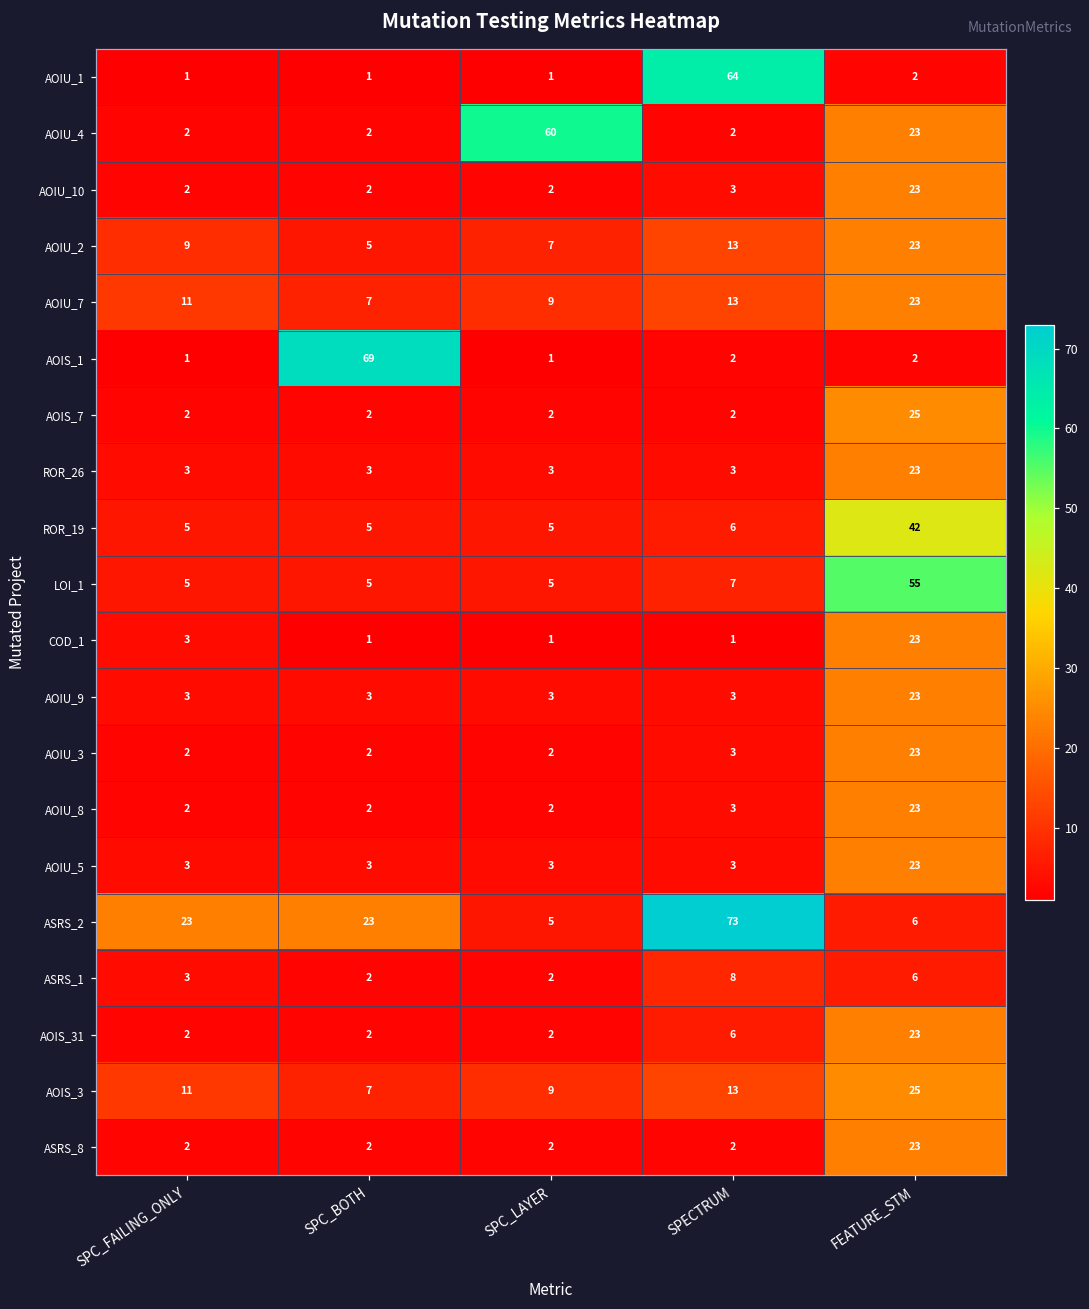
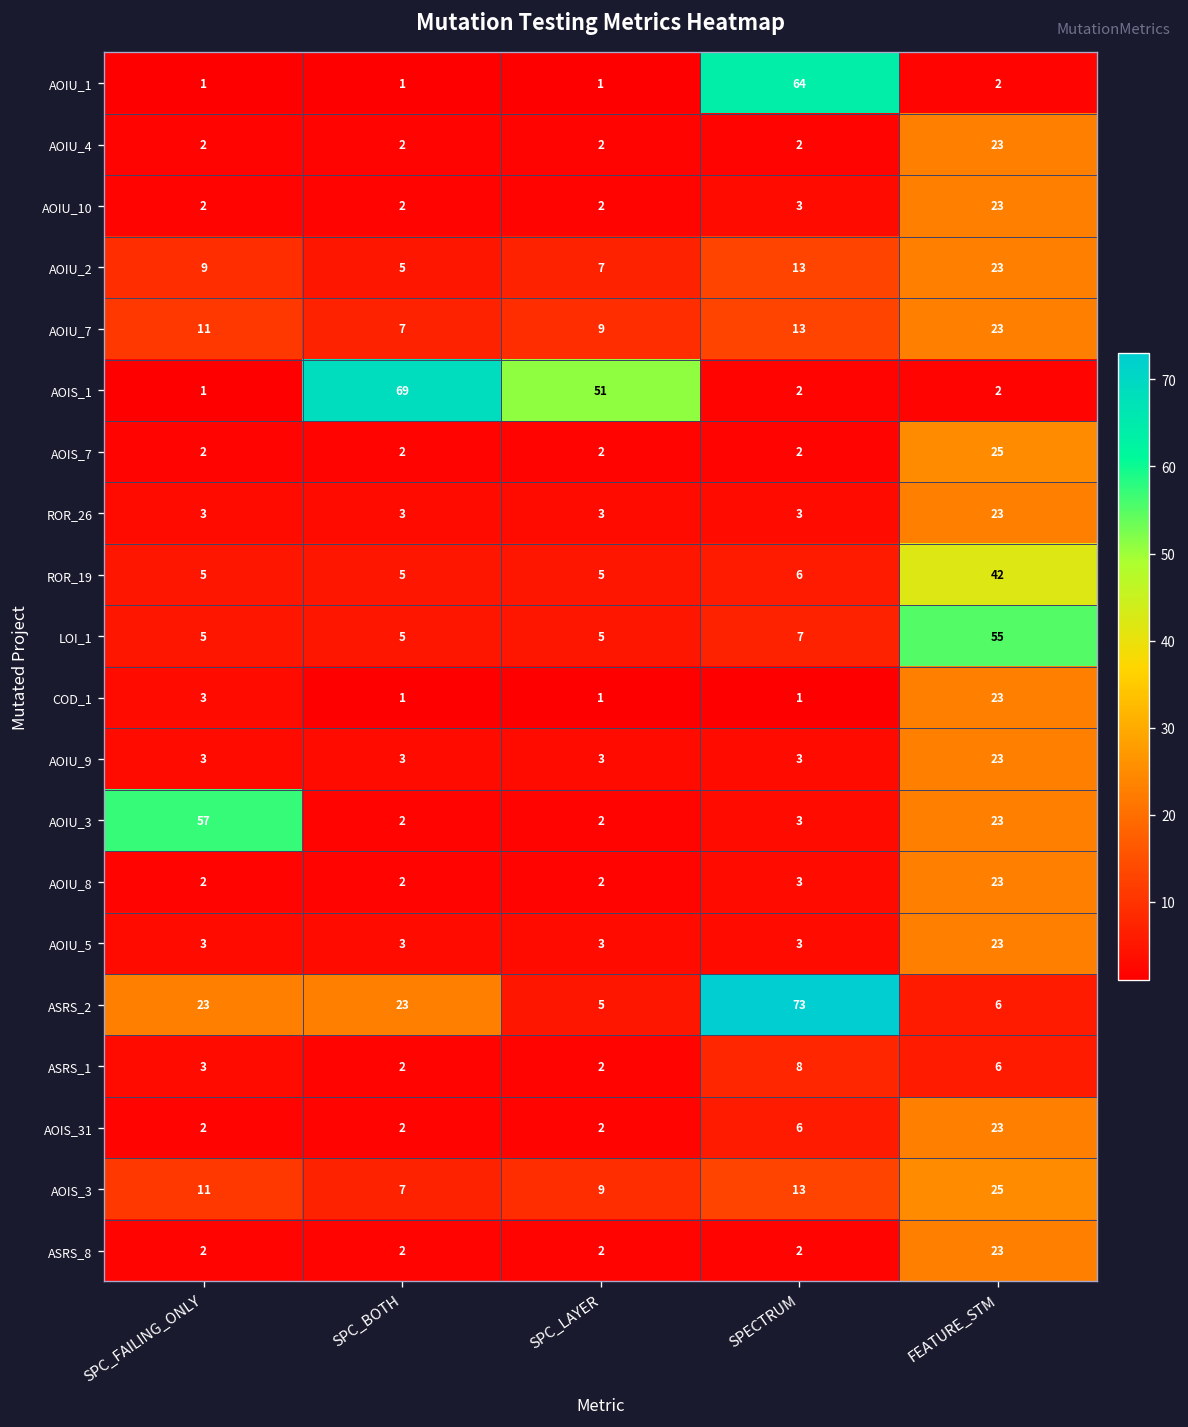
AOIU_4, SPC_LAYER: 60 -> 2
AOIS_1, SPC_LAYER: 1 -> 51
AOIU_3, SPC_FAILING_ONLY: 2 -> 57
